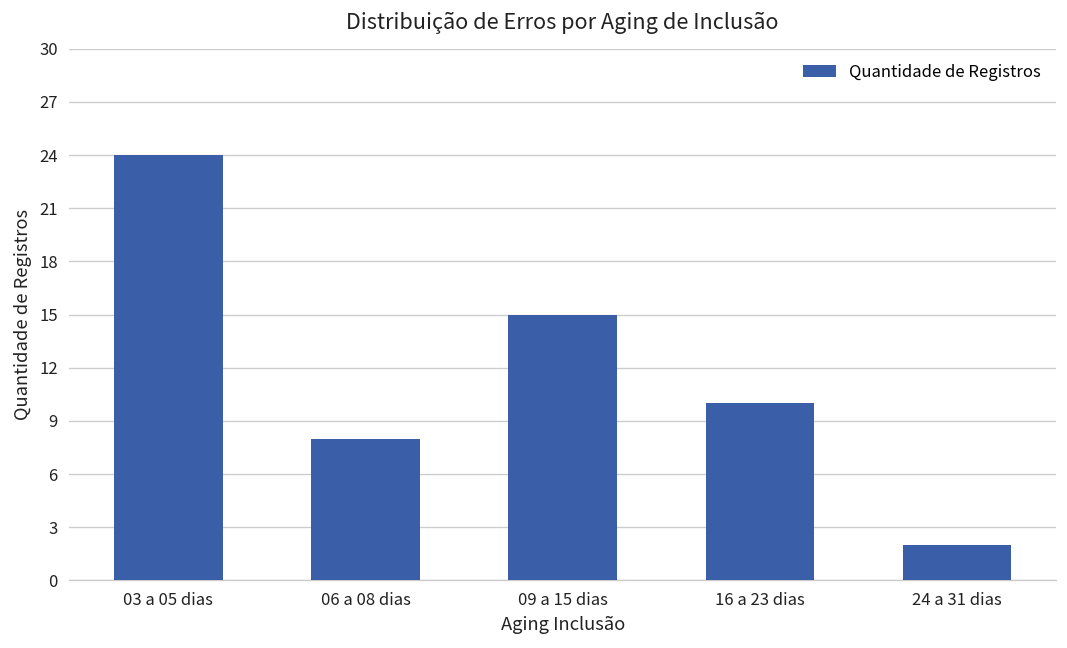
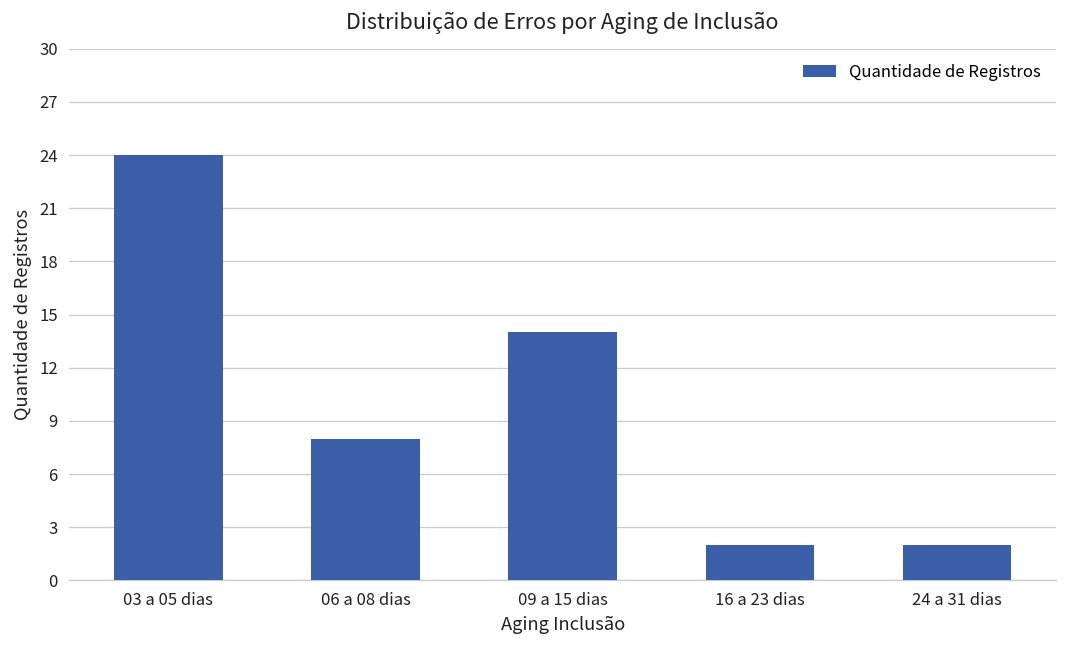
09 a 15 dias: 15 -> 14
16 a 23 dias: 10 -> 2
